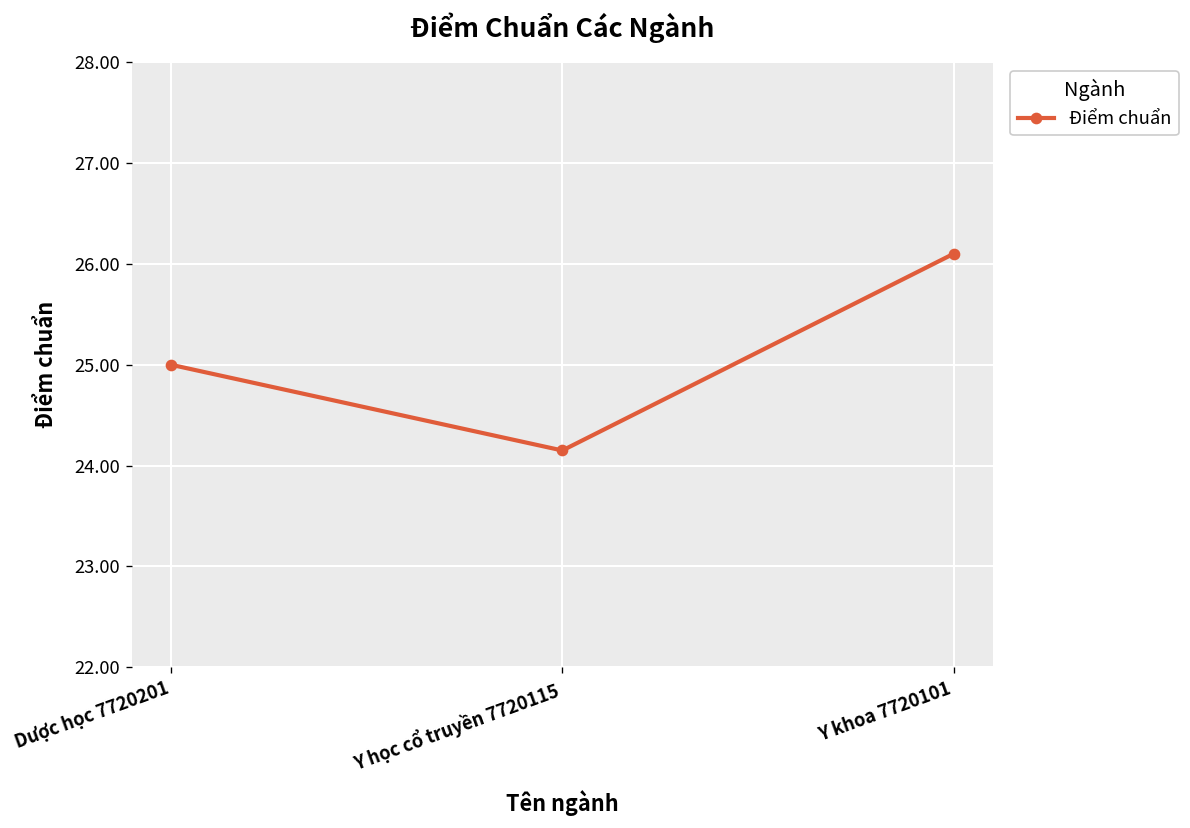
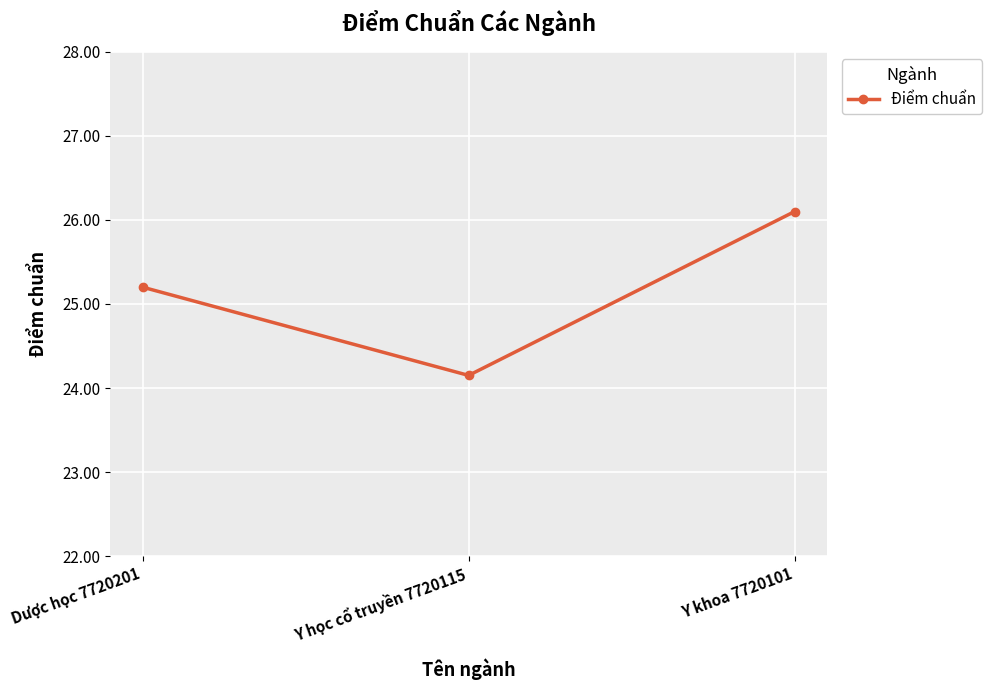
Dược học 7720201: 25.0 -> 25.2
